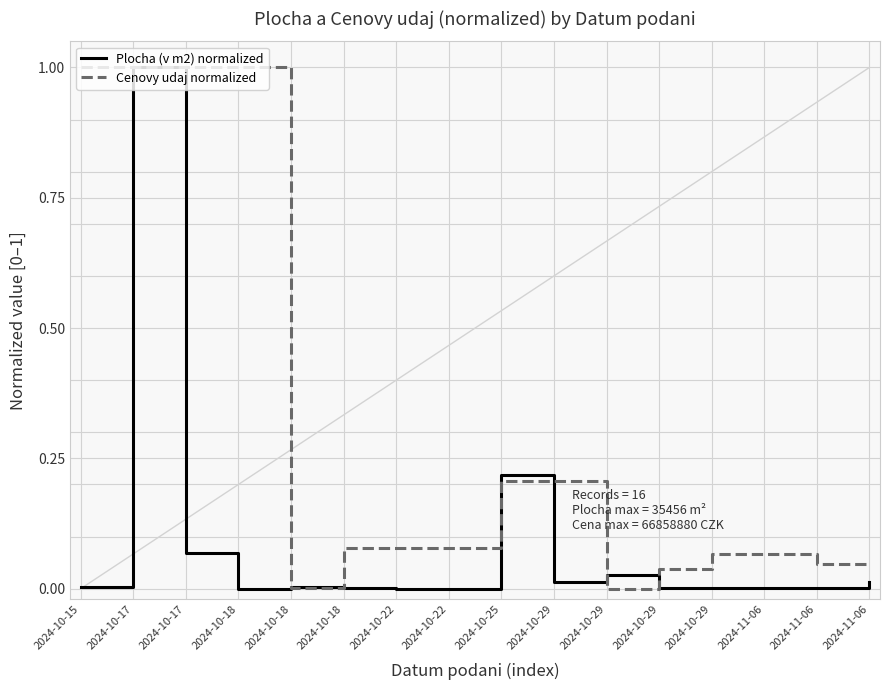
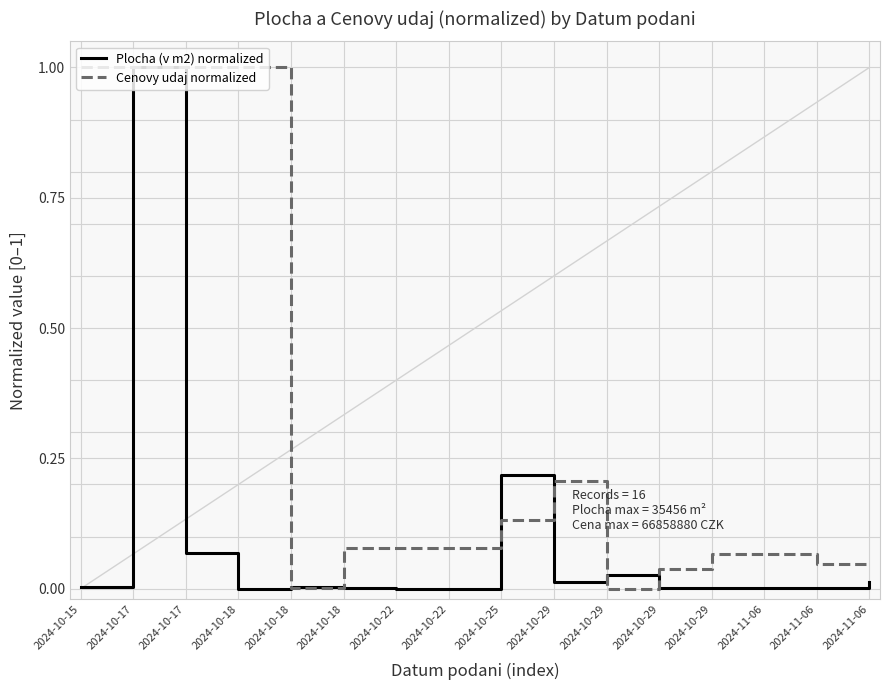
Cenovy udaj normalized, 2024-10-25: 0.21 -> 0.13
